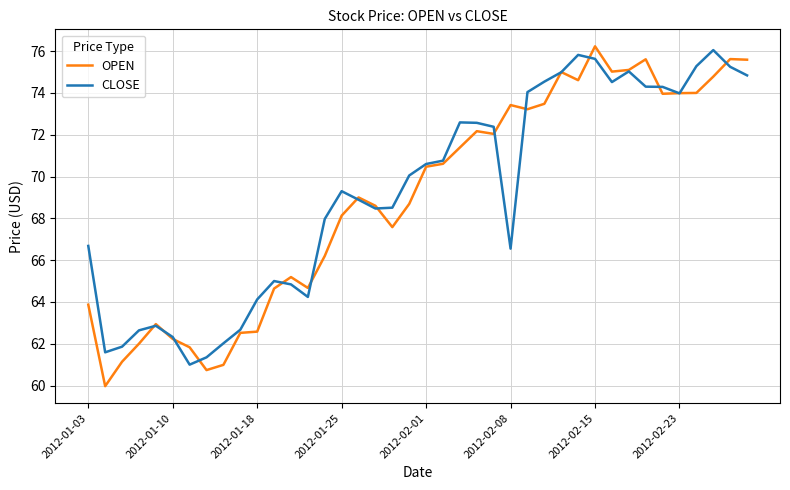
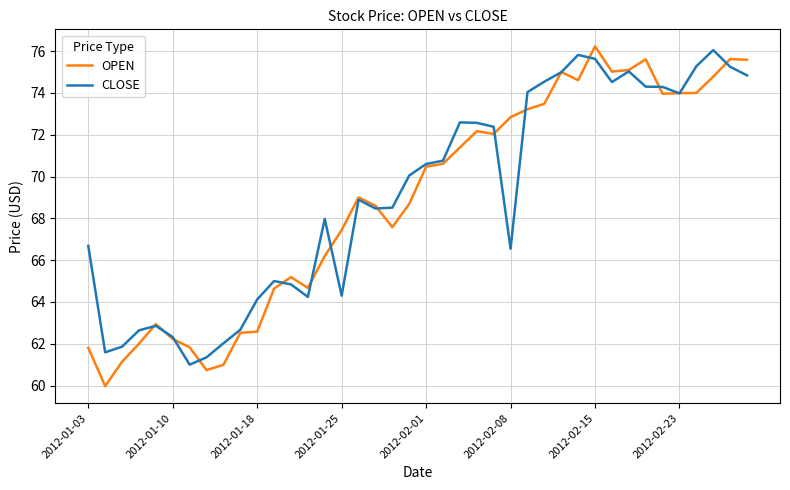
OPEN, 2012-01-03: 63.9 -> 61.8
OPEN, 2012-01-25: 68.1 -> 67.4
CLOSE, 2012-01-25: 69.3 -> 64.3
OPEN, 2012-02-08: 73.4 -> 72.8
